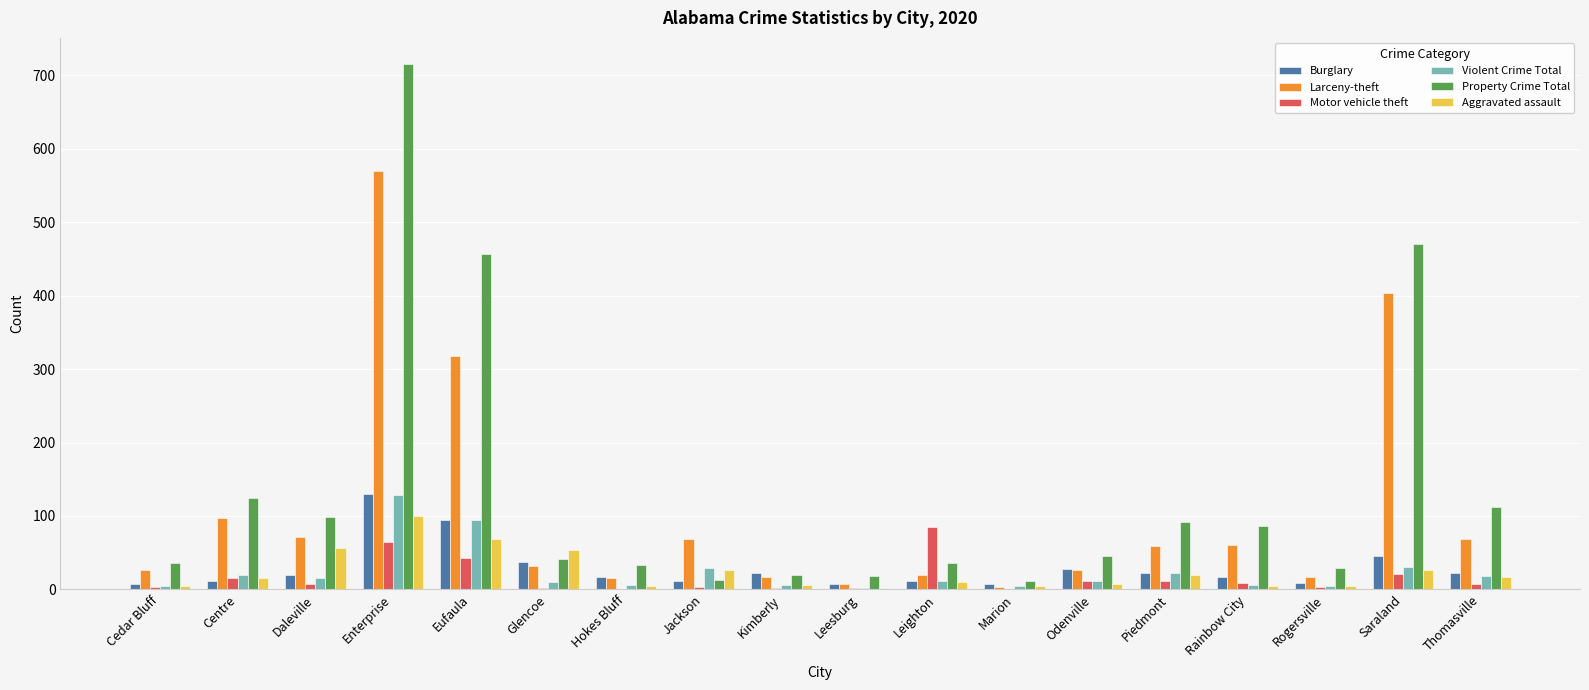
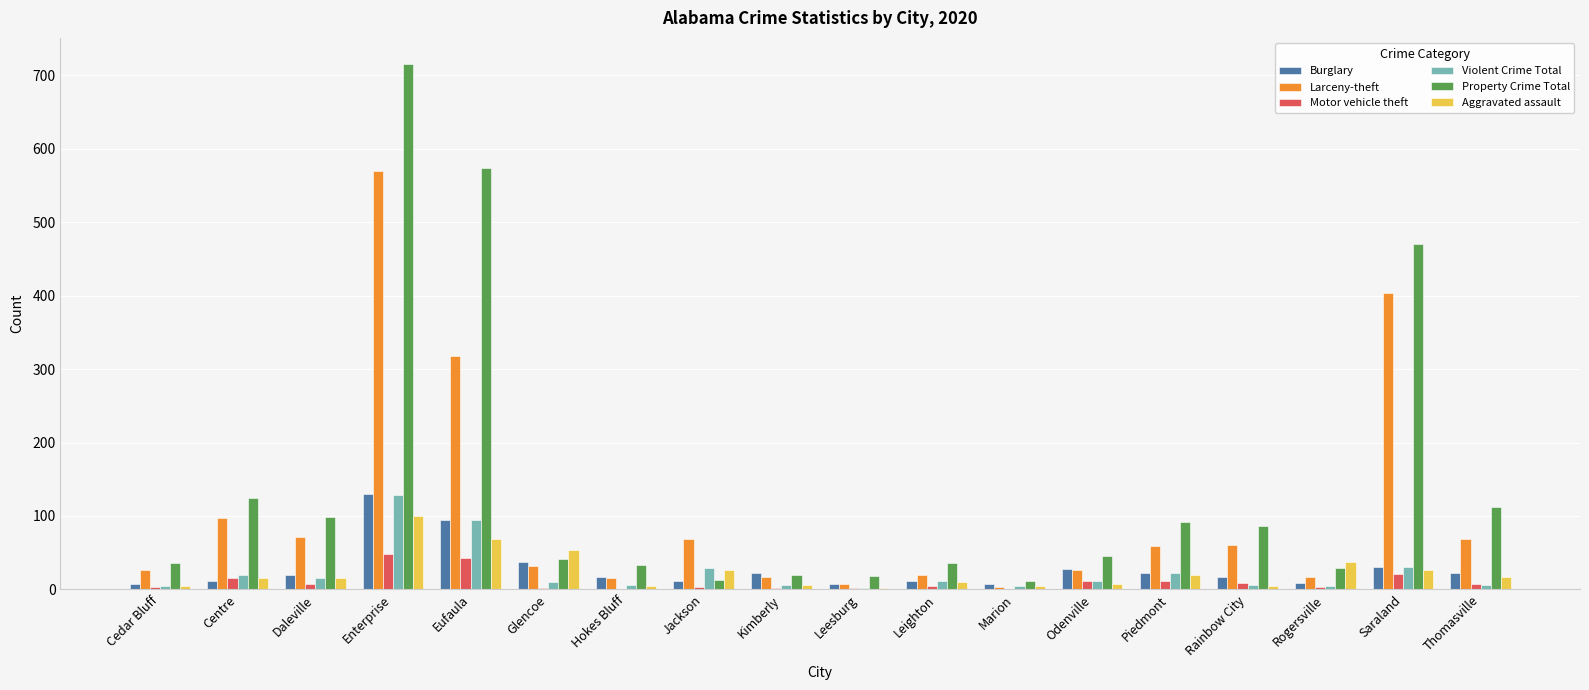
Aggravated assault, Daleville: 60 -> 20
Motor vehicle theft, Enterprise: 70 -> 50
Property Crime Total, Eufaula: 460 -> 570
Motor vehicle theft, Leighton: 90 -> 10
Aggravated assault, Rogersville: 0 -> 40
Burglary, Saraland: 50 -> 30
Violent Crime Total, Thomasville: 20 -> 10
